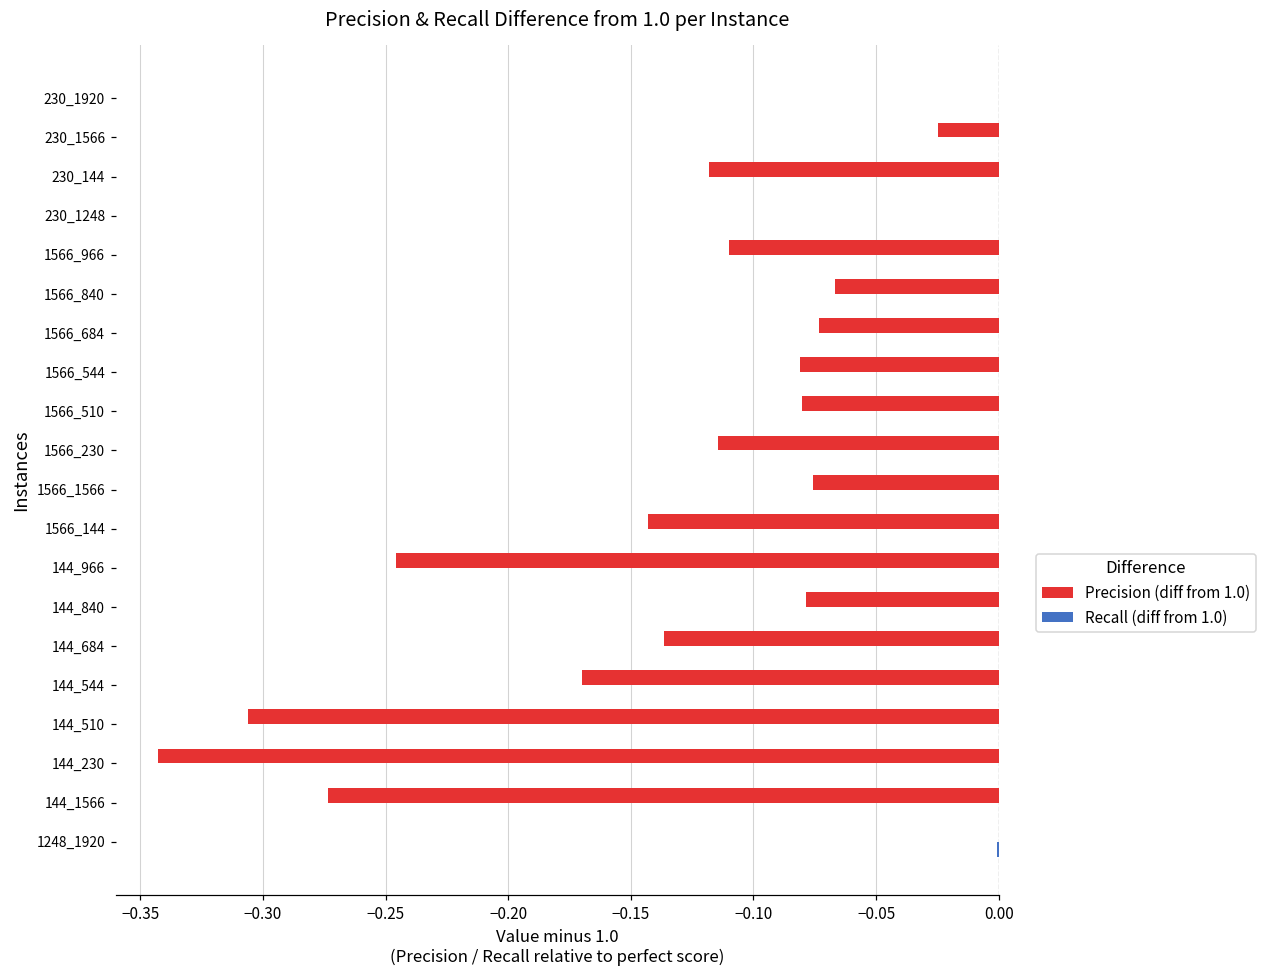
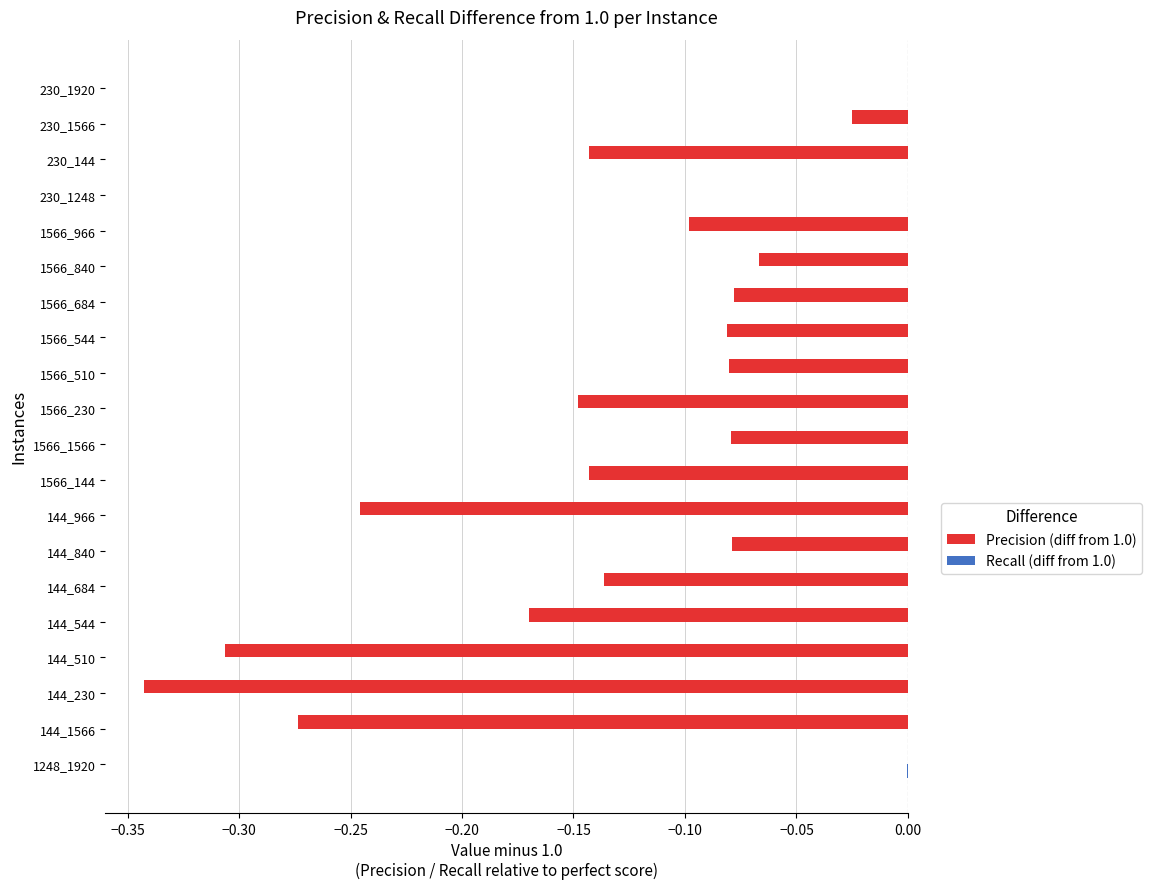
Precision (diff from 1.0), 230_144: -0.118 -> -0.143
Precision (diff from 1.0), 1566_966: -0.110 -> -0.098
Precision (diff from 1.0), 1566_684: -0.073 -> -0.078
Precision (diff from 1.0), 1566_230: -0.114 -> -0.148
Precision (diff from 1.0), 1566_1566: -0.076 -> -0.079
